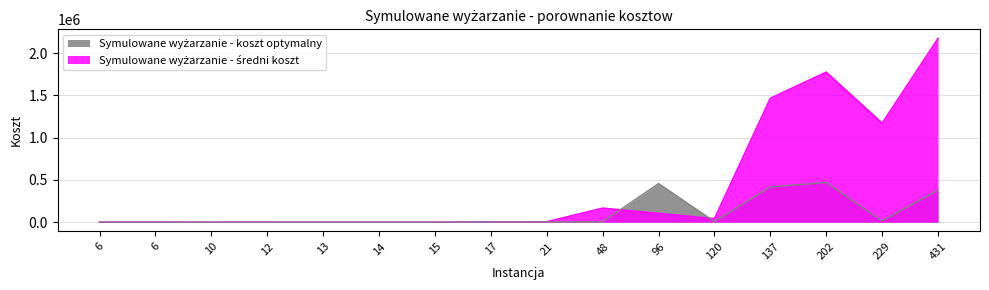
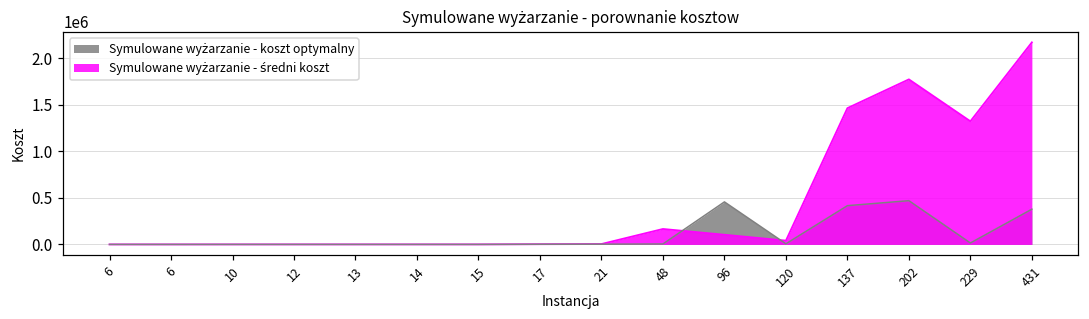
Symulowane wyżarzanie - średni koszt, 229: 1200000 -> 1300000
